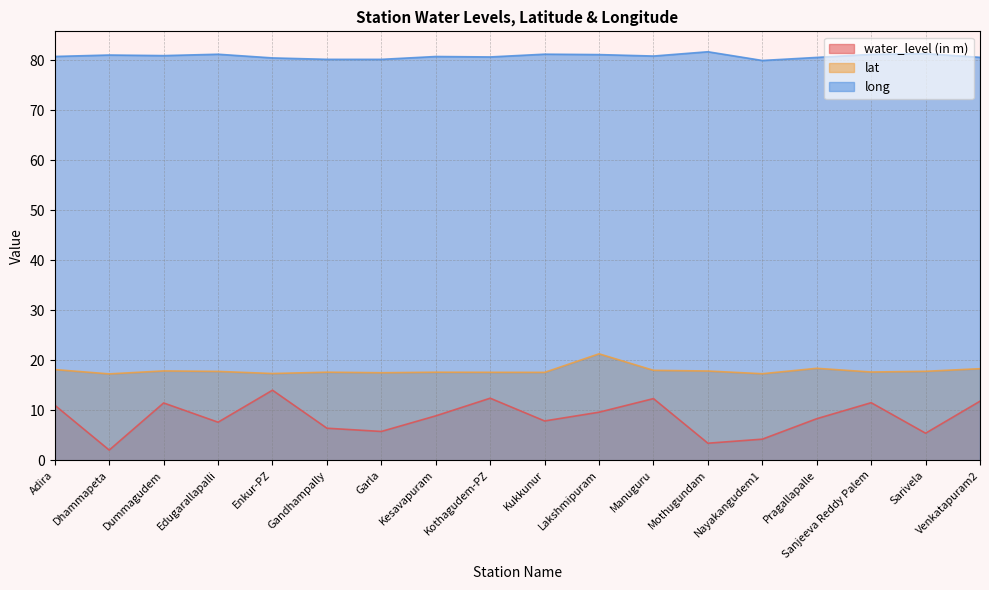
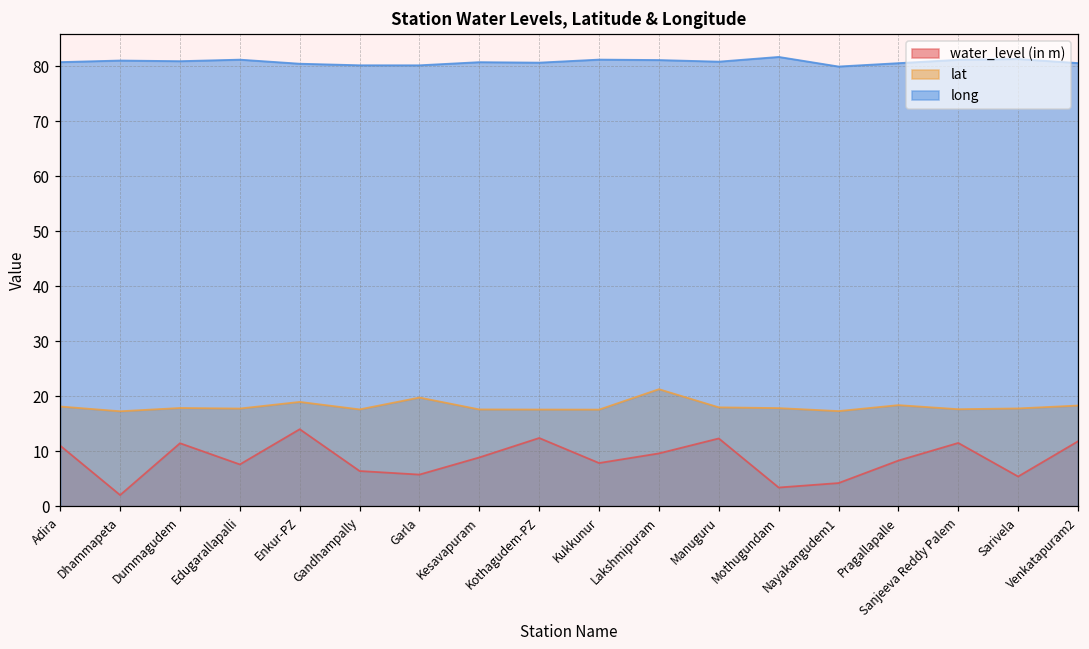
lat, Enkur-PZ: 17 -> 19
lat, Garla: 17 -> 20
